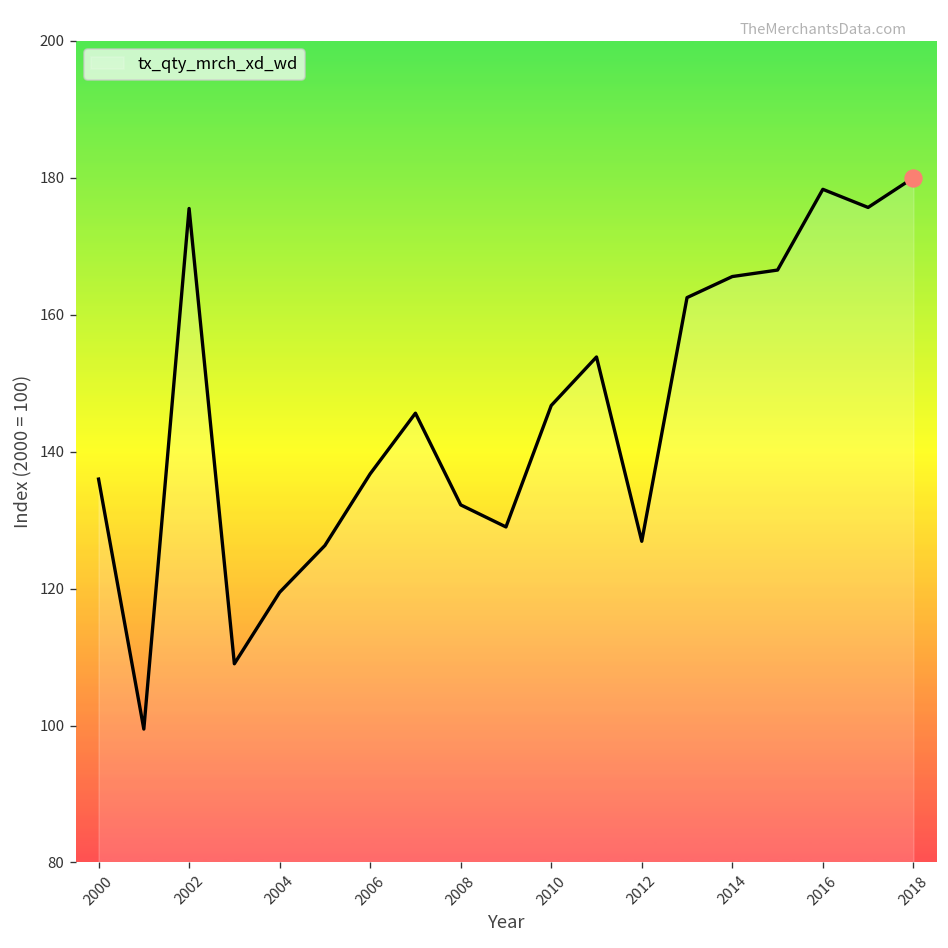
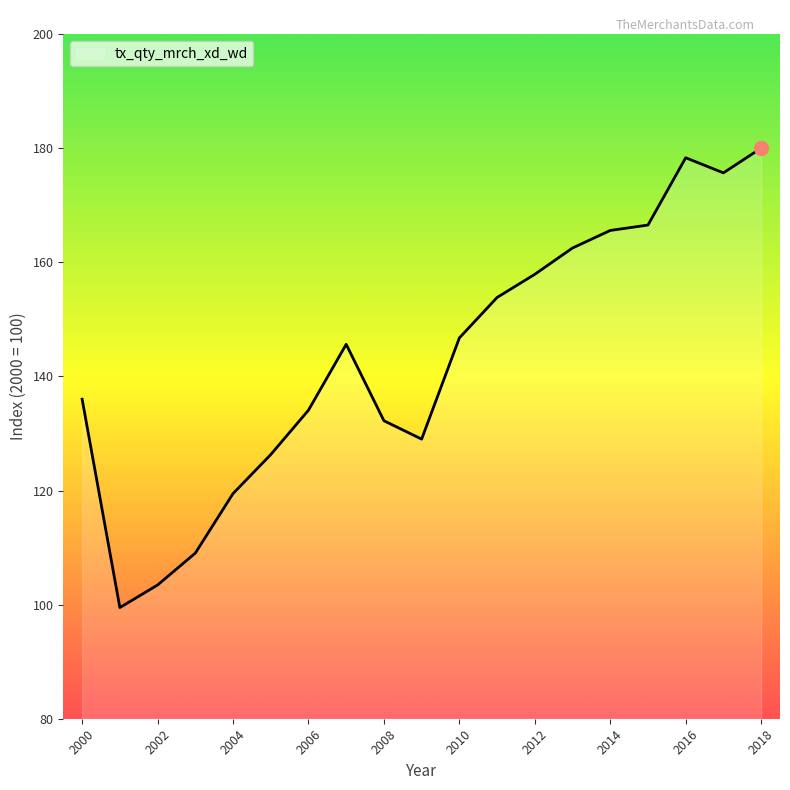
tx_qty_mrch_xd_wd, 2002: 176 -> 103
tx_qty_mrch_xd_wd, 2006: 137 -> 134
tx_qty_mrch_xd_wd, 2012: 127 -> 158
